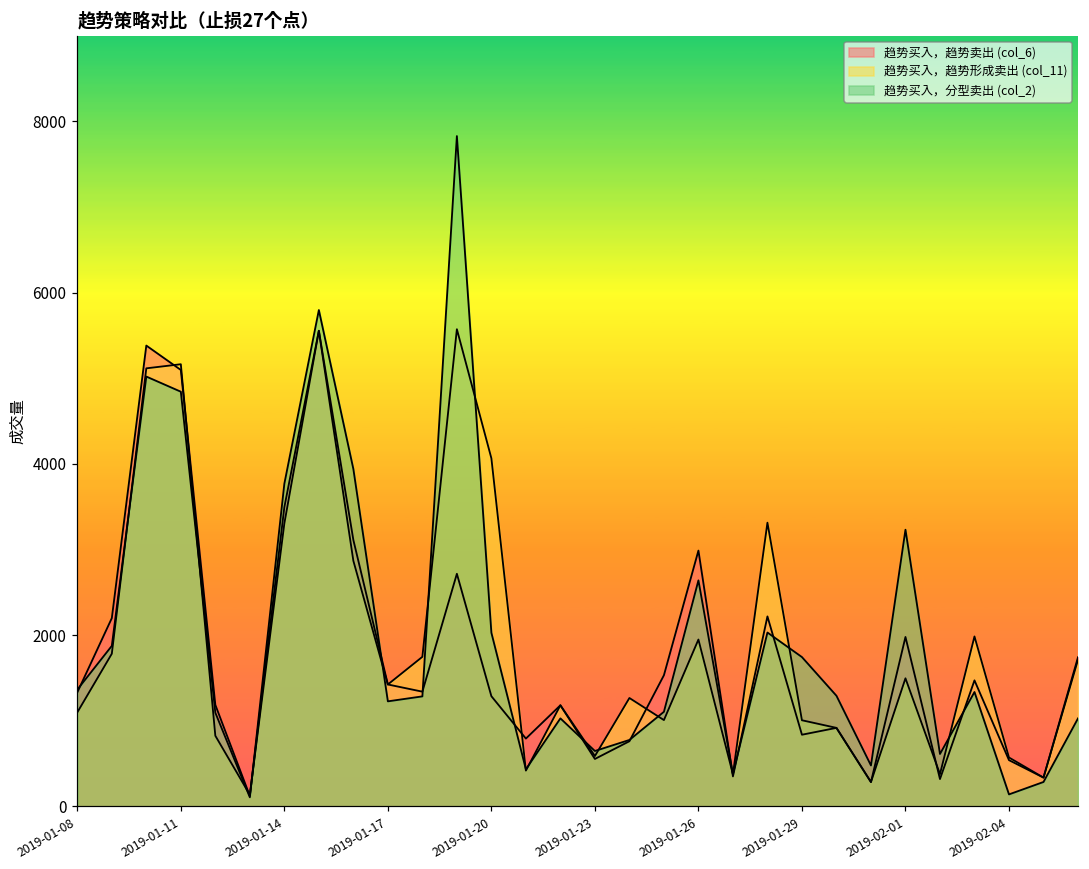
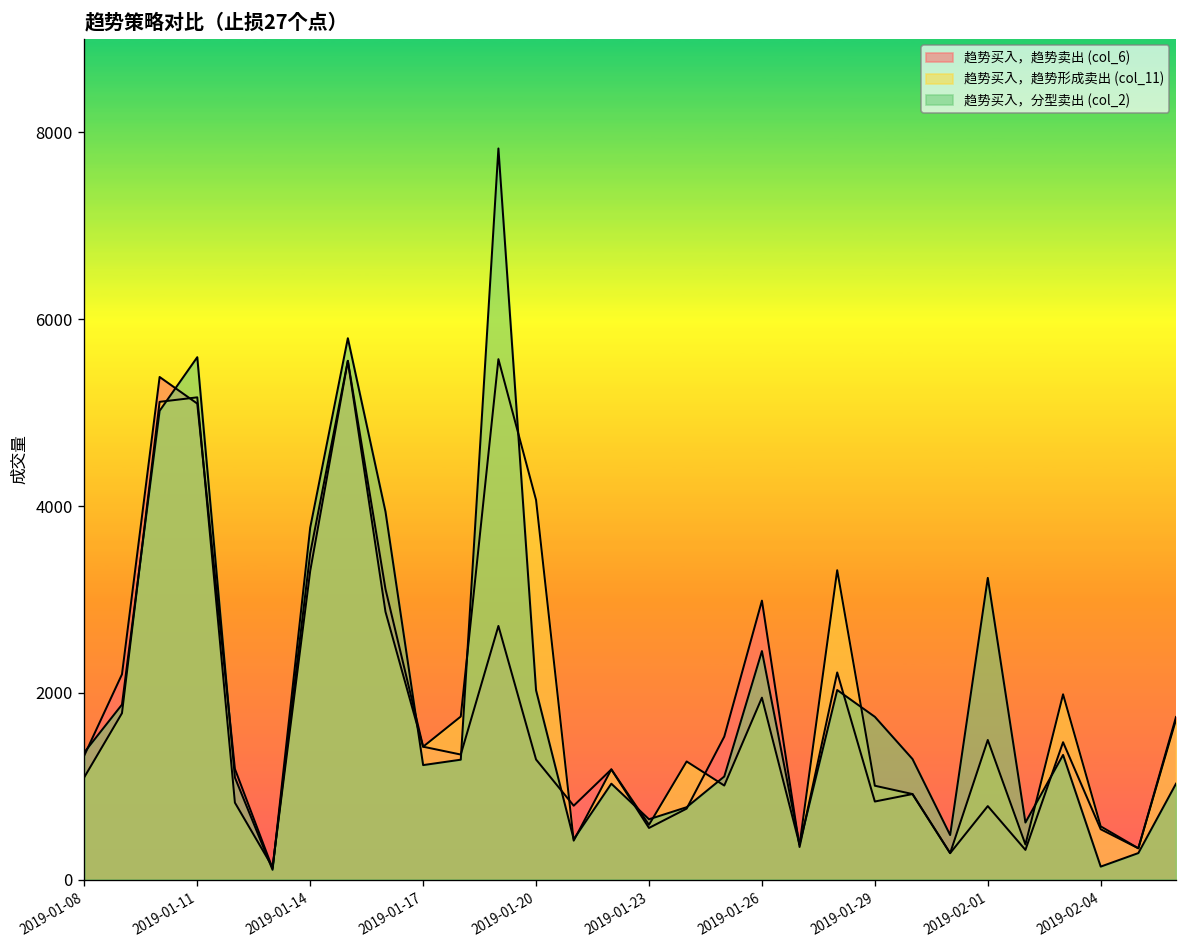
趋势买入，分型卖出 (col_2), 2019-01-11: 4800 -> 5600
趋势买入，分型卖出 (col_2), 2019-01-26: 2600 -> 2400
趋势买入，趋势卖出 (col_6), 2019-02-01: 2000 -> 800
